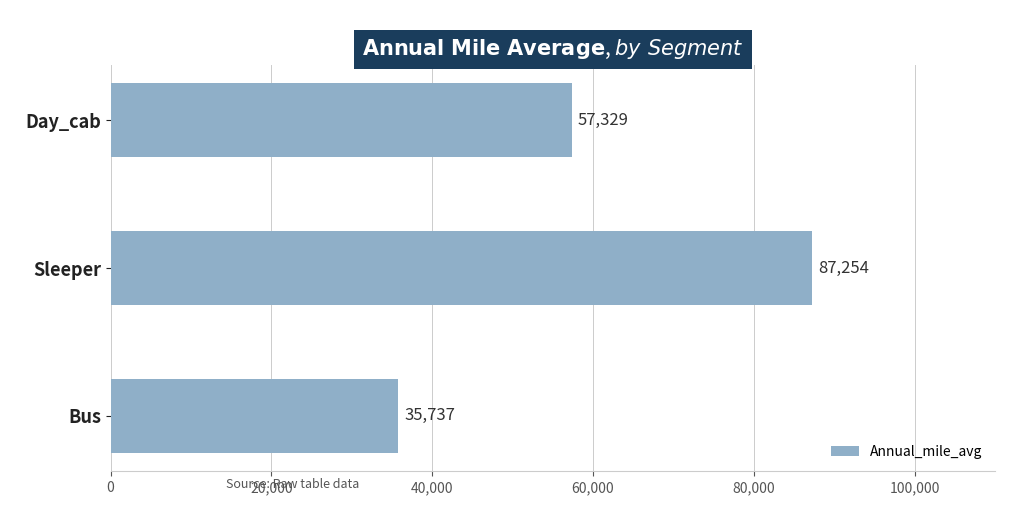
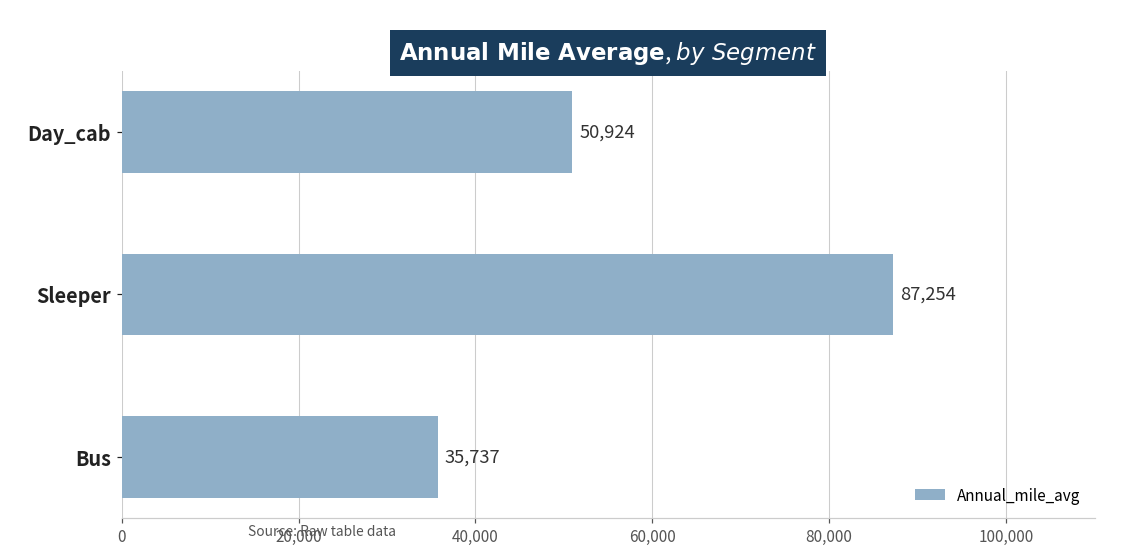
Day_cab: 57,329 -> 50,924
